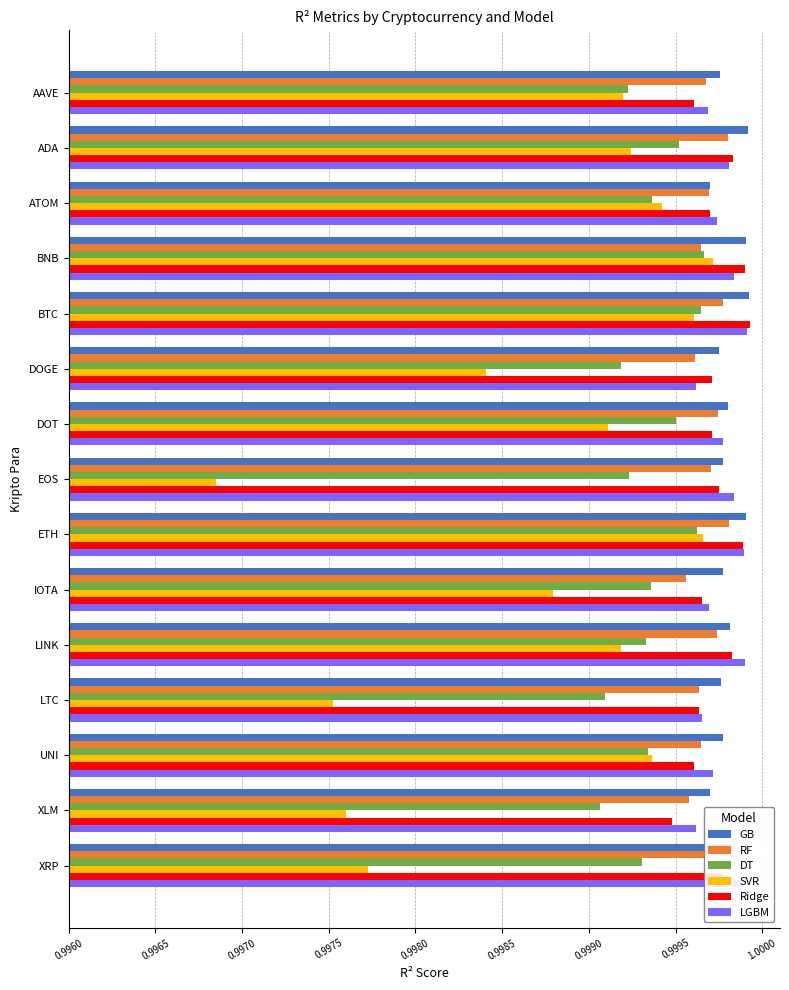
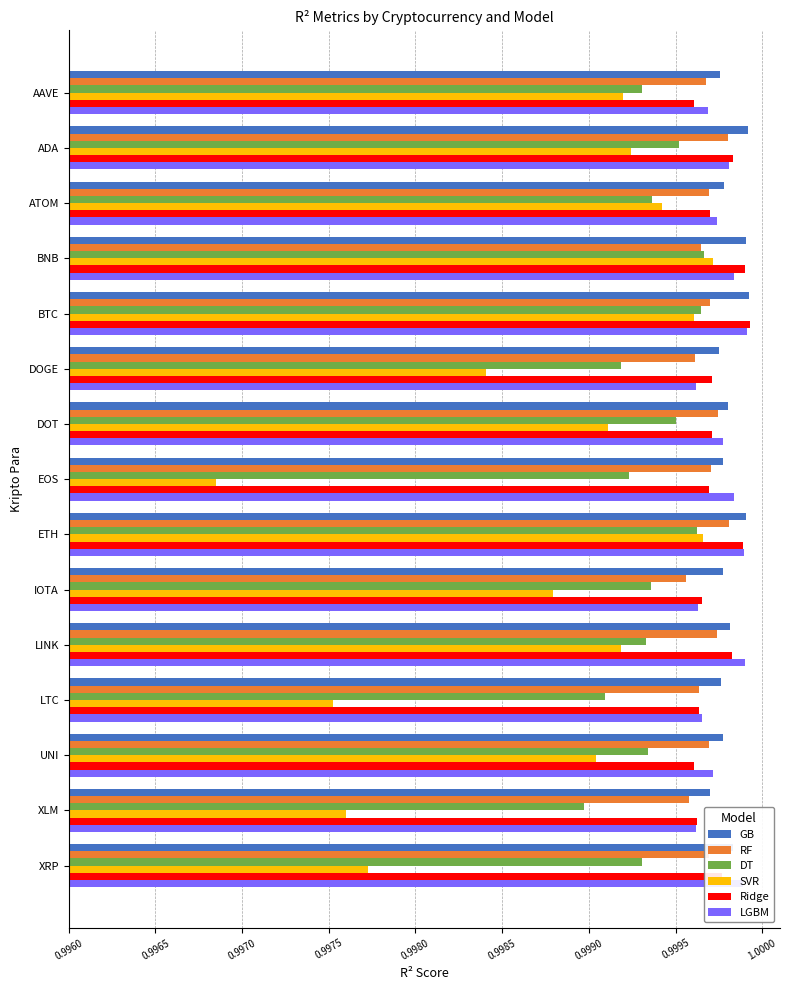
DT, AAVE: 0.99923 -> 0.99931
GB, ATOM: 0.99970 -> 0.99978
RF, BTC: 0.99978 -> 0.99970
Ridge, EOS: 0.99975 -> 0.99969
LGBM, IOTA: 0.99970 -> 0.99963
RF, UNI: 0.99965 -> 0.99969
SVR, UNI: 0.99936 -> 0.99904
DT, XLM: 0.99907 -> 0.99897
Ridge, XLM: 0.99948 -> 0.99963
